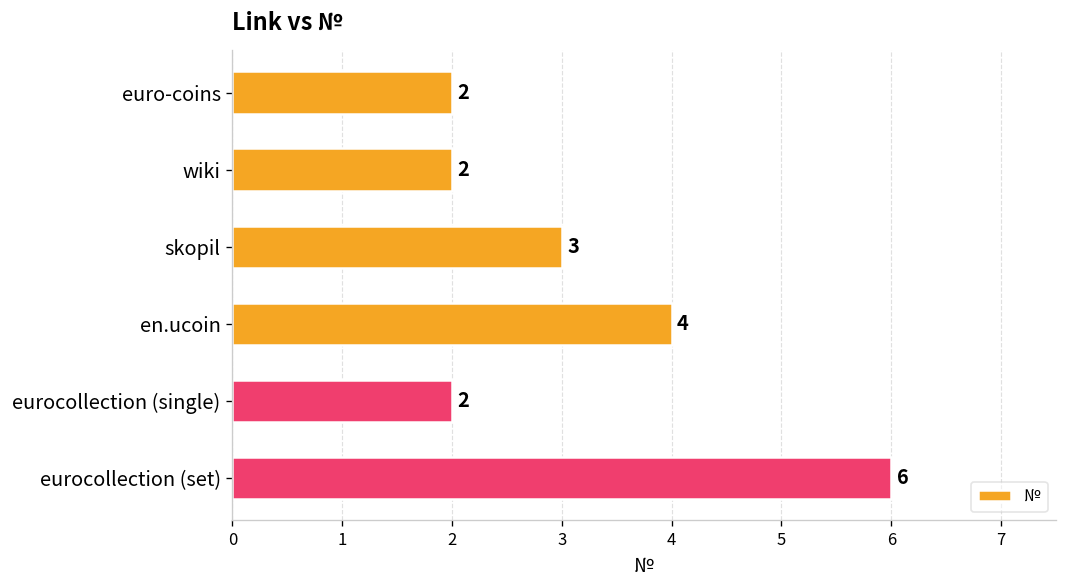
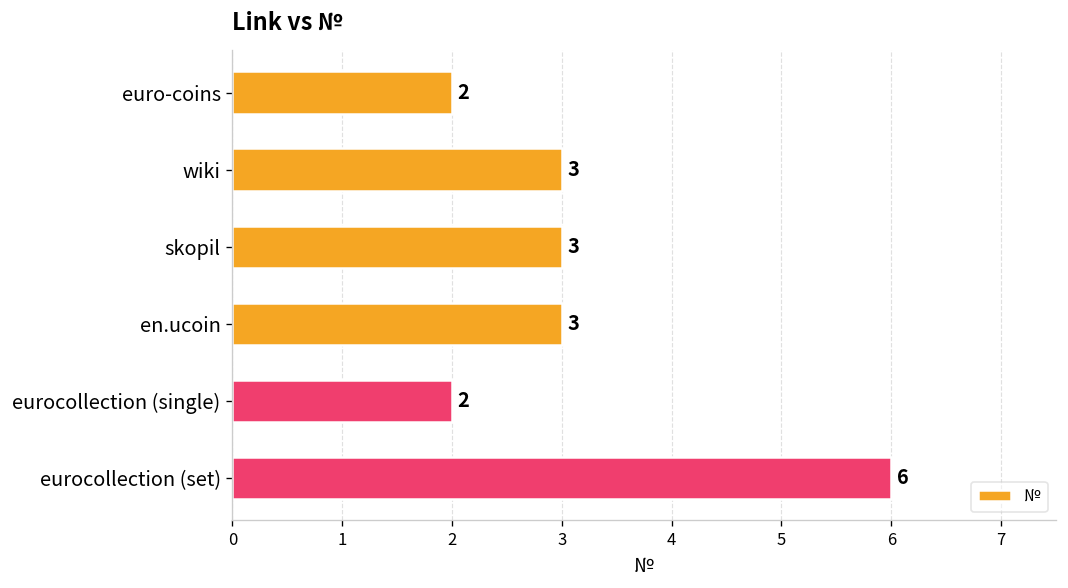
wiki: 2 -> 3
en.ucoin: 4 -> 3
